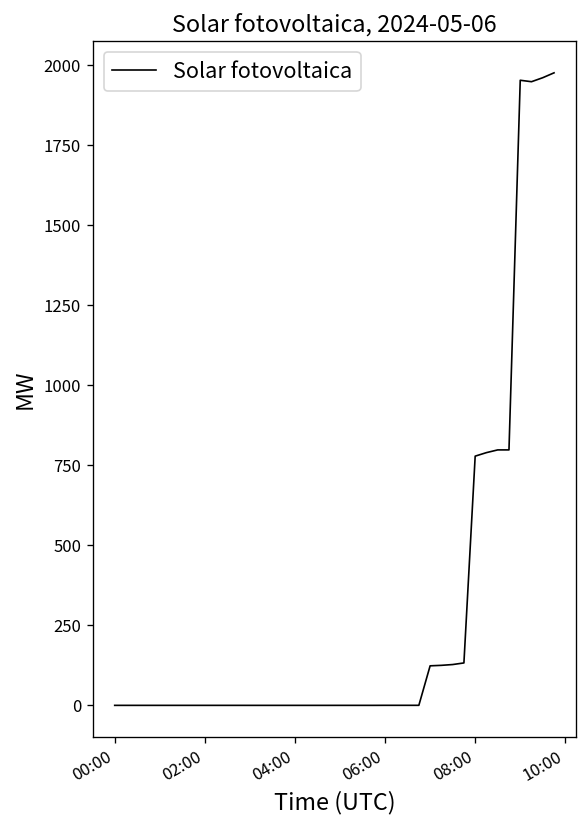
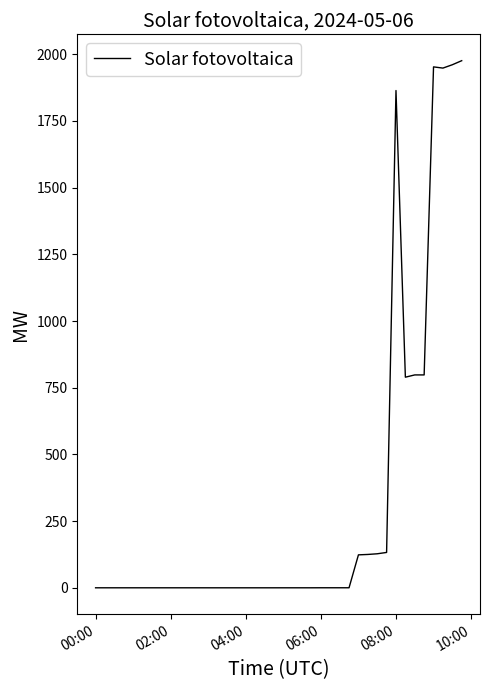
08:00: 780 -> 1860
